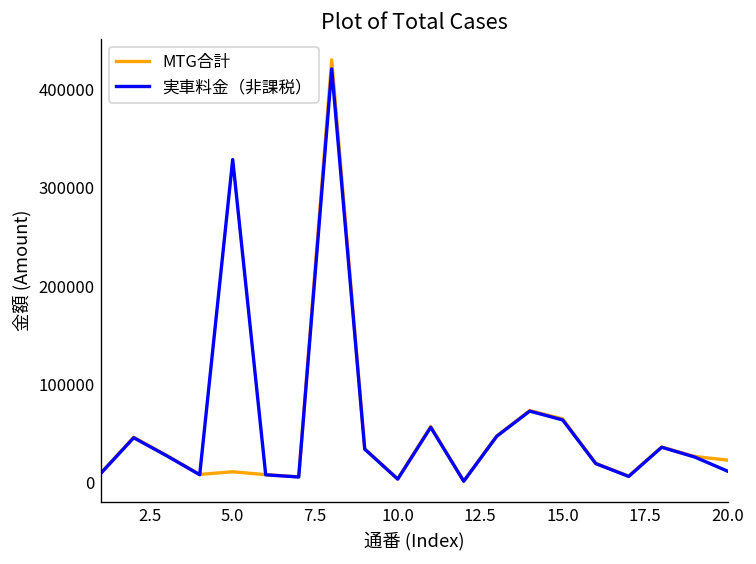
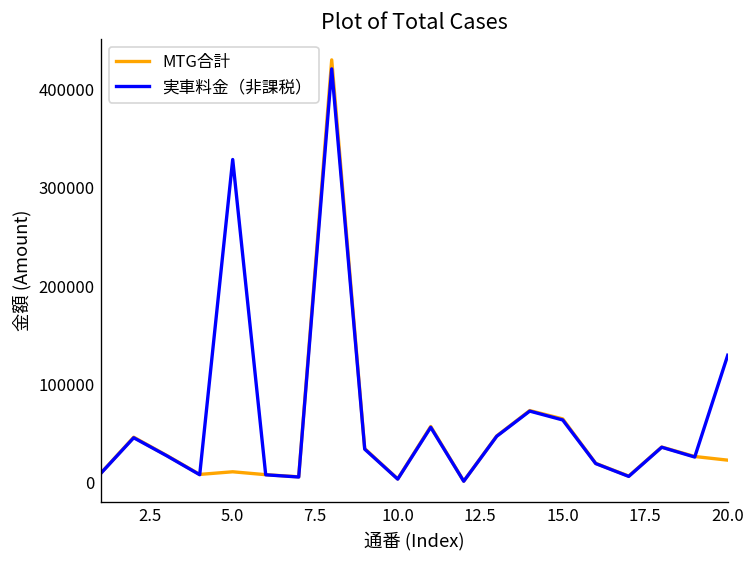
実車料金（非課税）, 20.0: 10000 -> 130000
